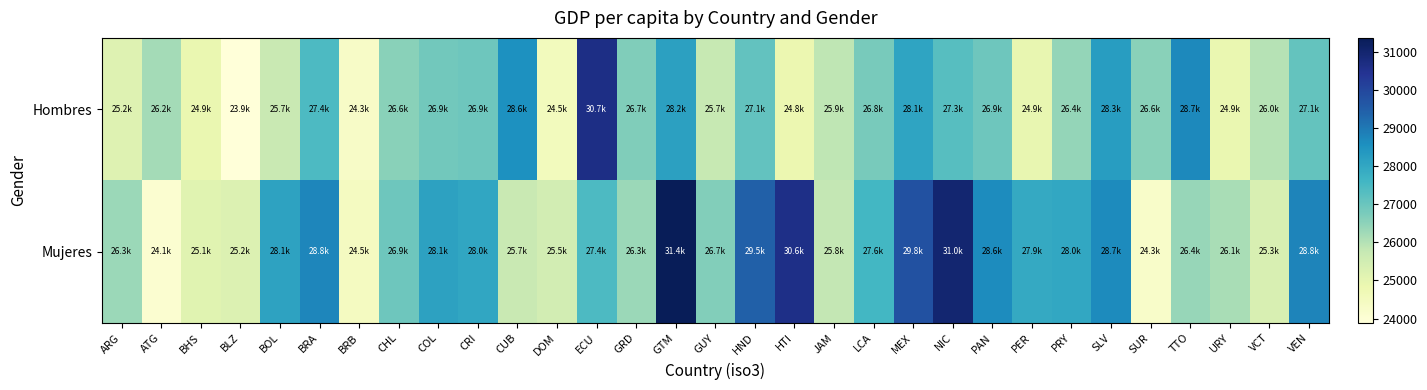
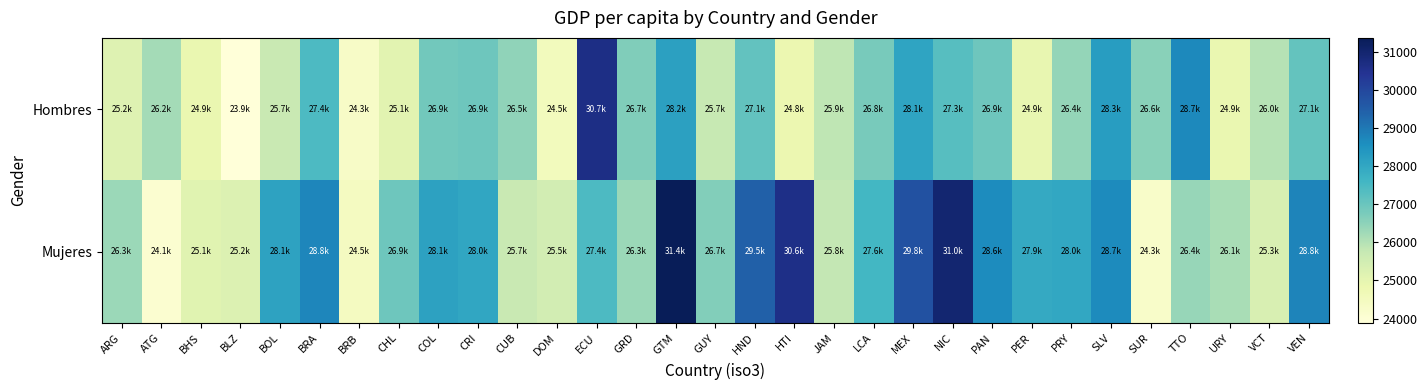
Hombres, CHL: 26.6k -> 25.1k
Hombres, CUB: 28.6k -> 26.5k
